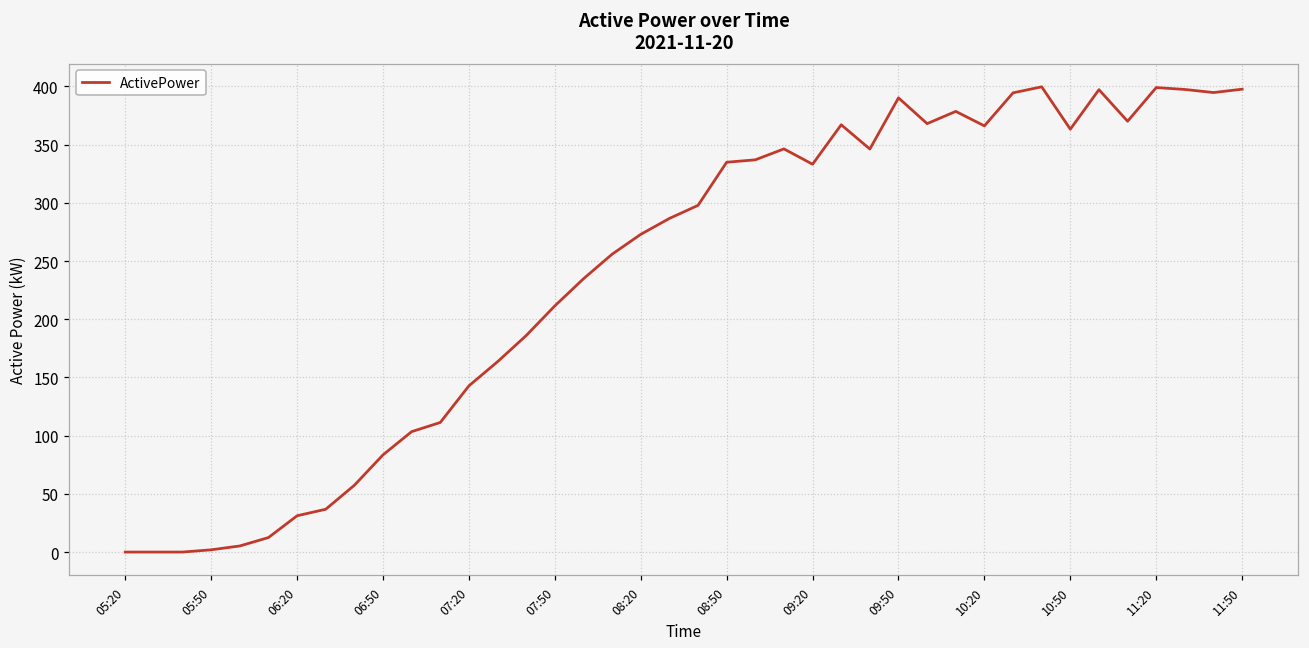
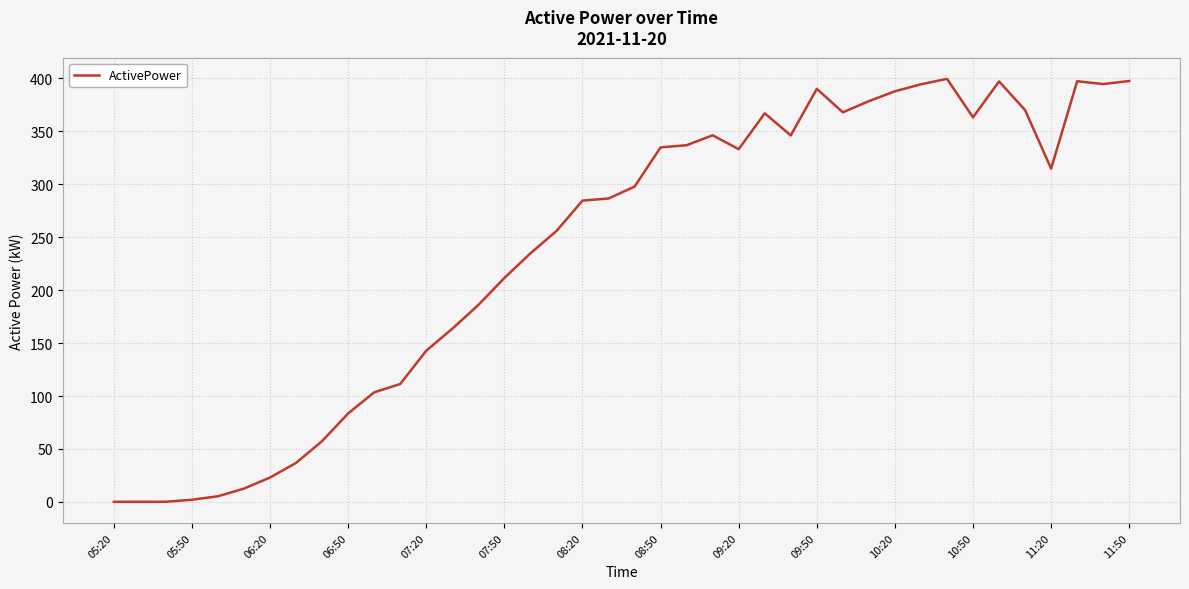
06:20: 31 -> 23
08:20: 273 -> 285
10:20: 366 -> 388
11:20: 399 -> 315
